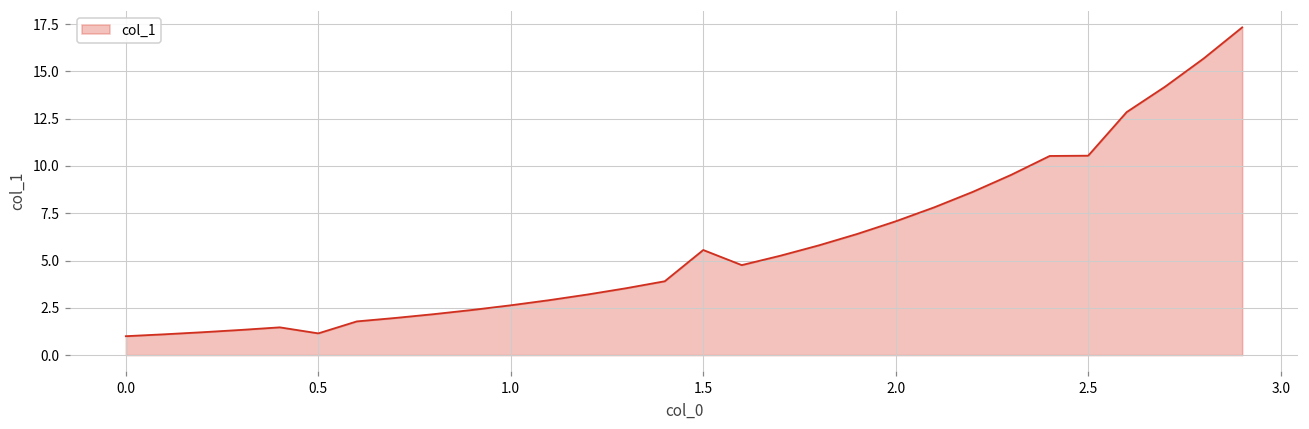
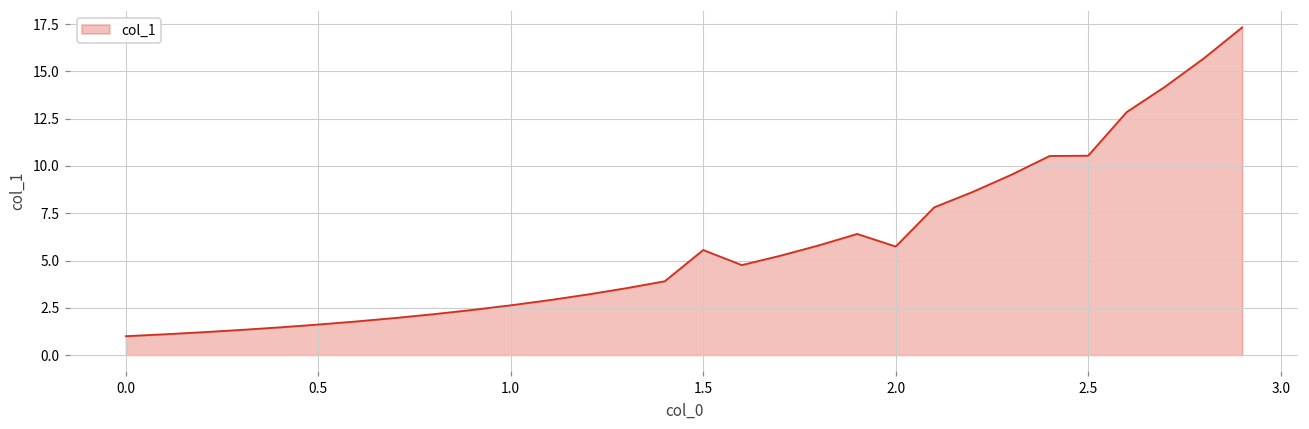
0.5: 1.1 -> 1.6
2.0: 7.1 -> 5.7
